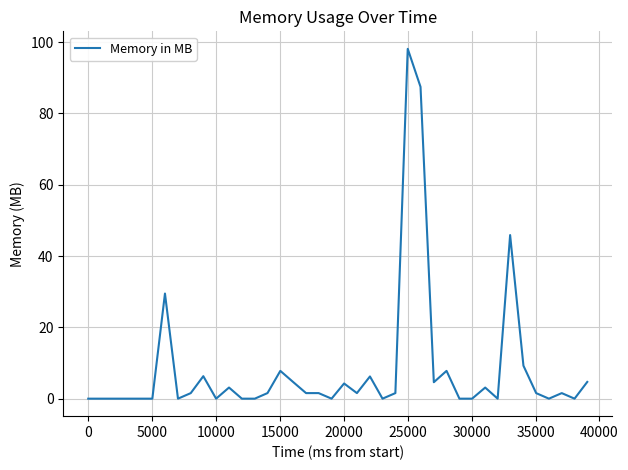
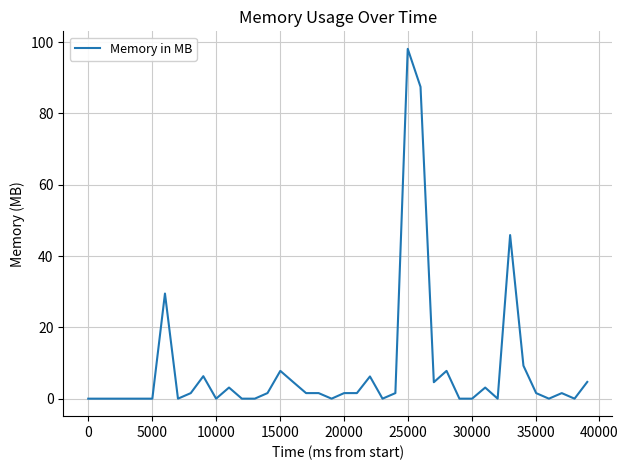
20000: 4 -> 2
